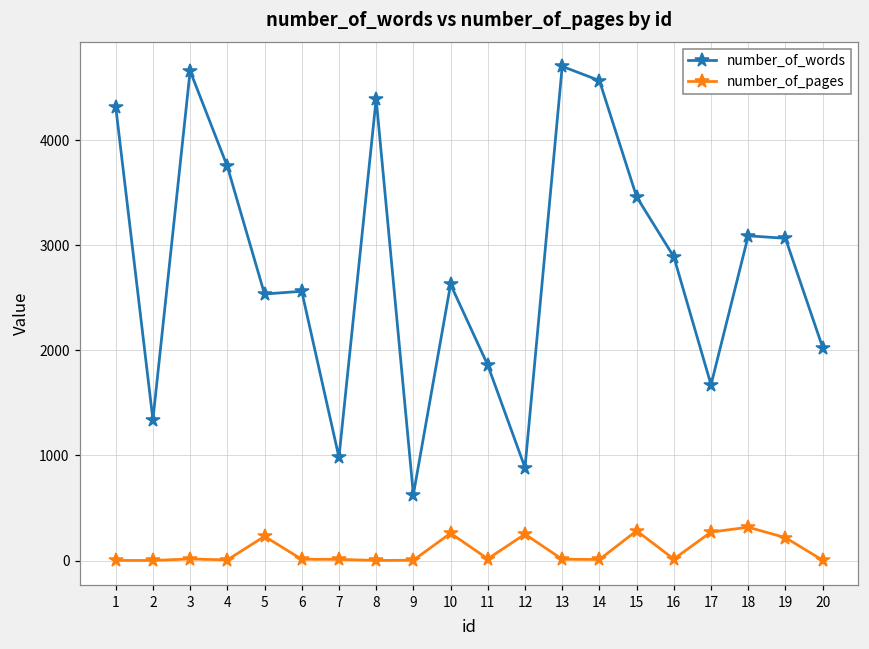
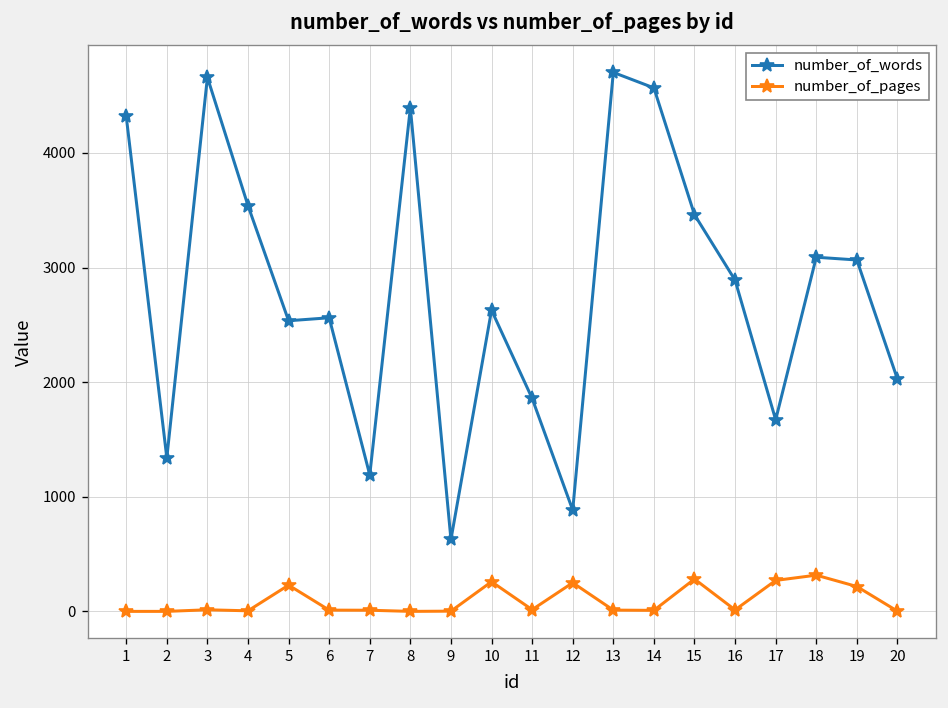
number_of_words, 4: 3800 -> 3500
number_of_words, 7: 1000 -> 1200
